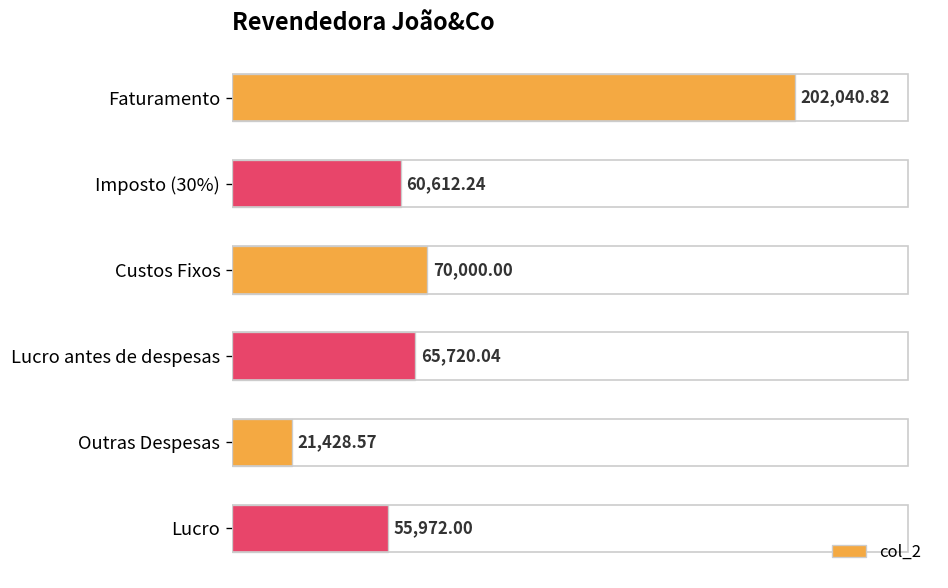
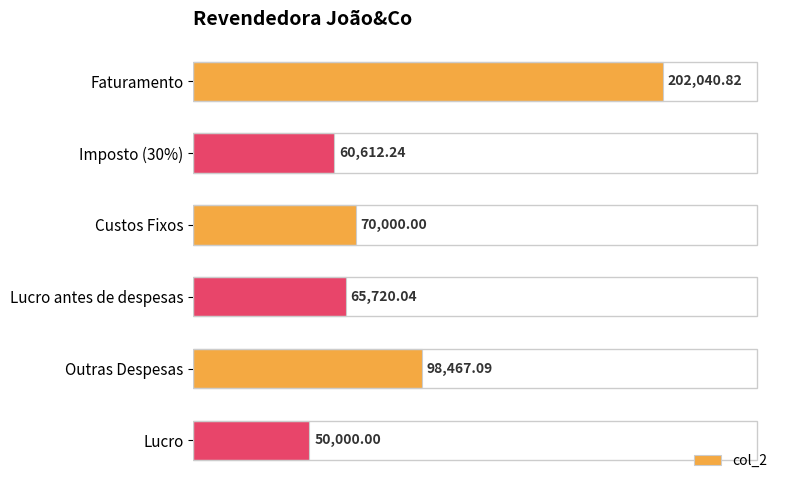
Outras Despesas: 21,428.57 -> 98,467.09
Lucro: 55,972.00 -> 50,000.00
